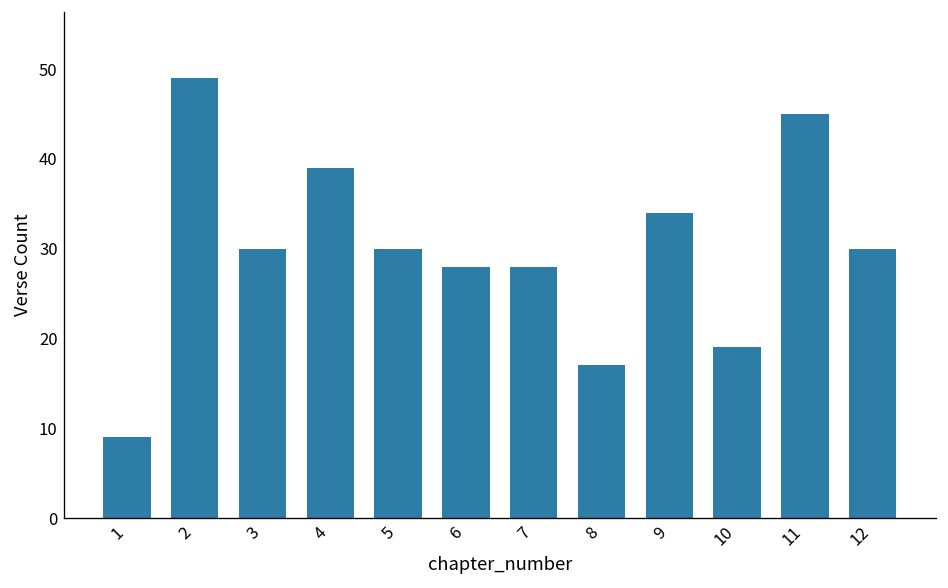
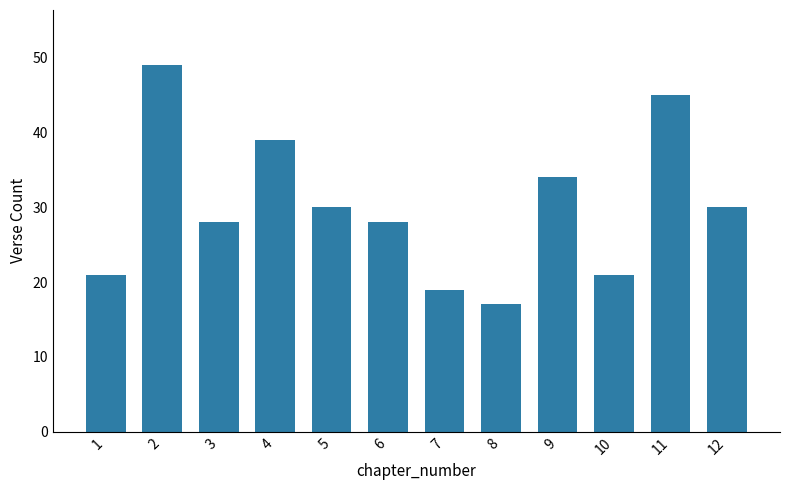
1: 9 -> 21
3: 30 -> 28
7: 28 -> 19
10: 19 -> 21
